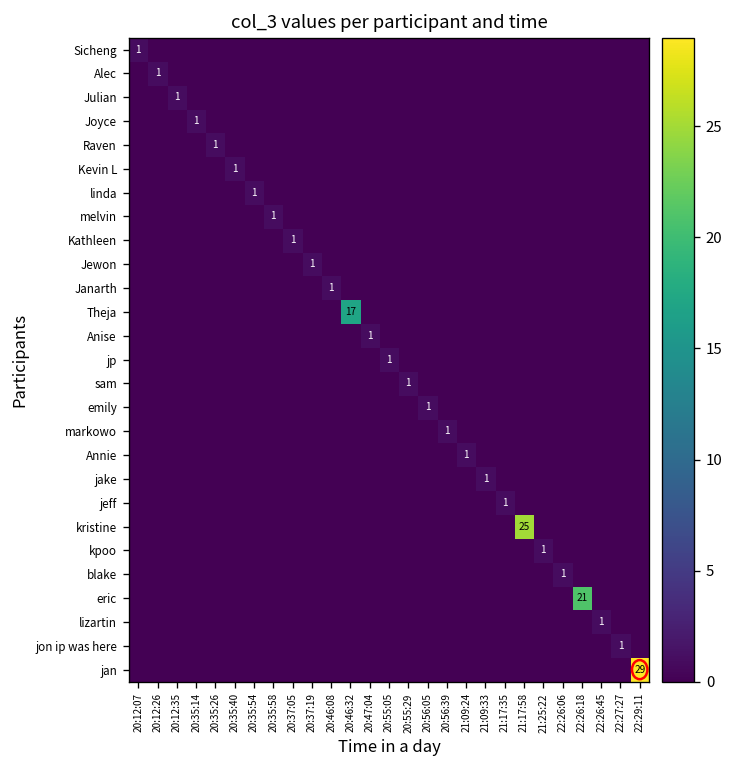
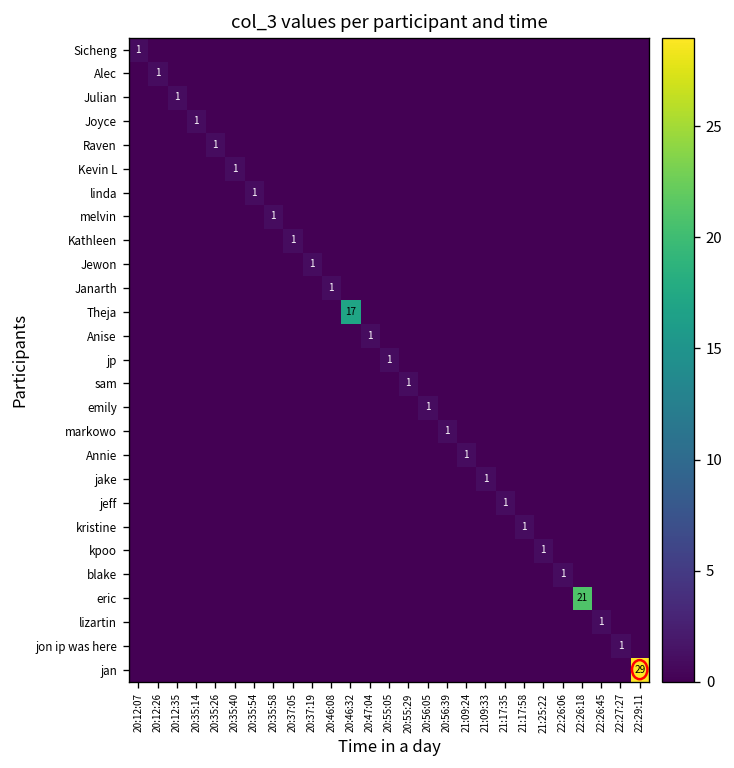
kristine, 21:17:58: 25 -> 1
